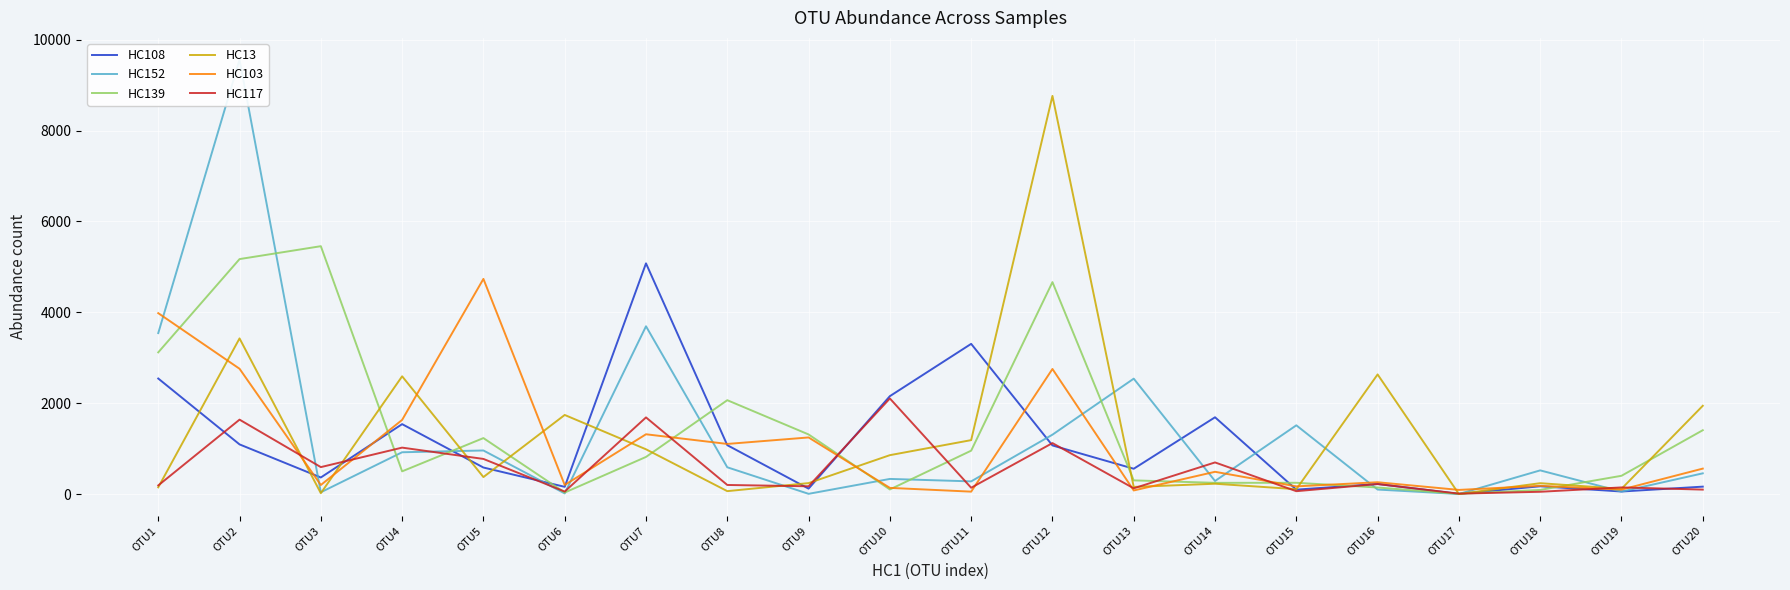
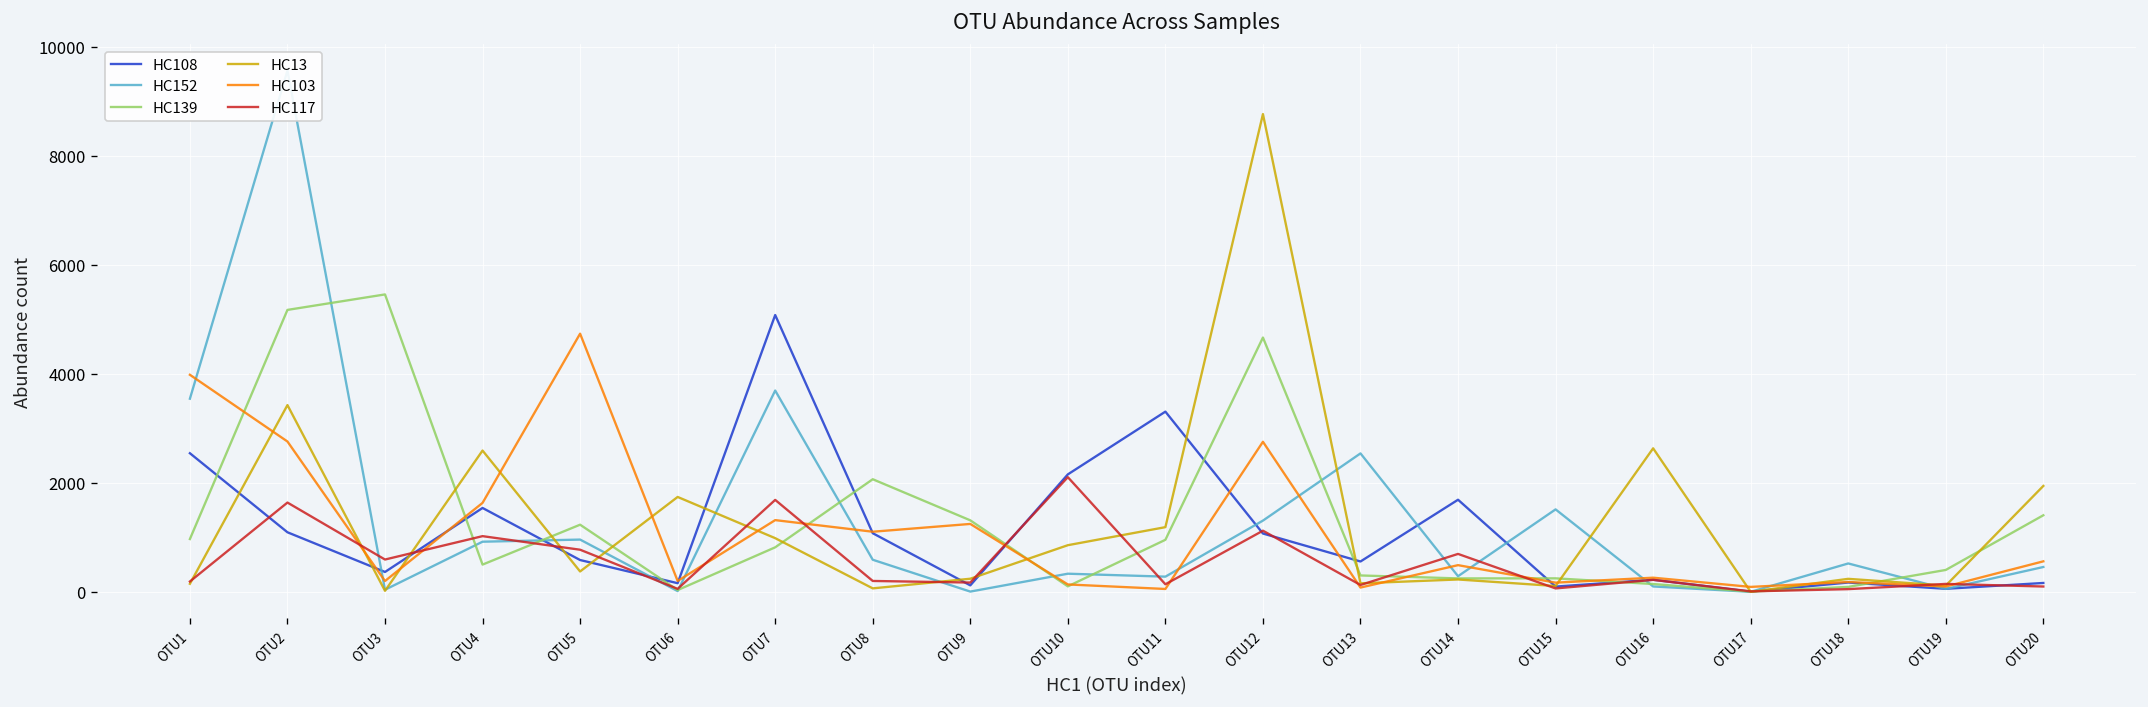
HC139, OTU1: 3100 -> 1000
